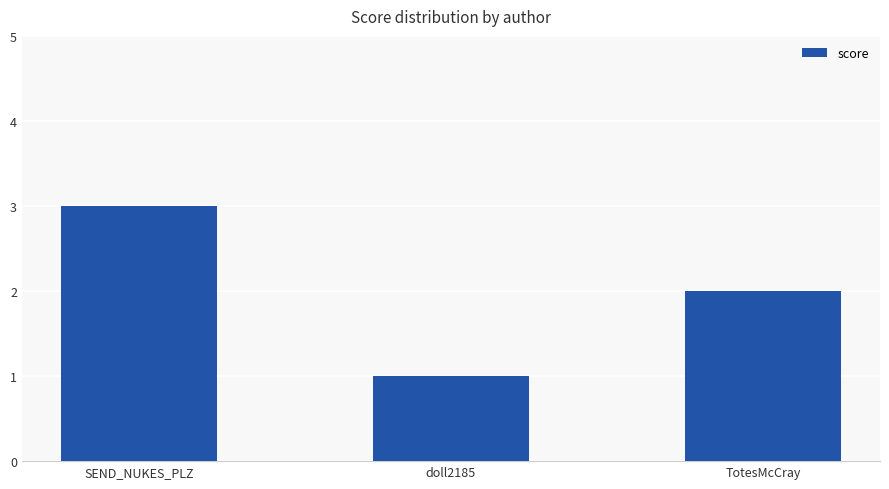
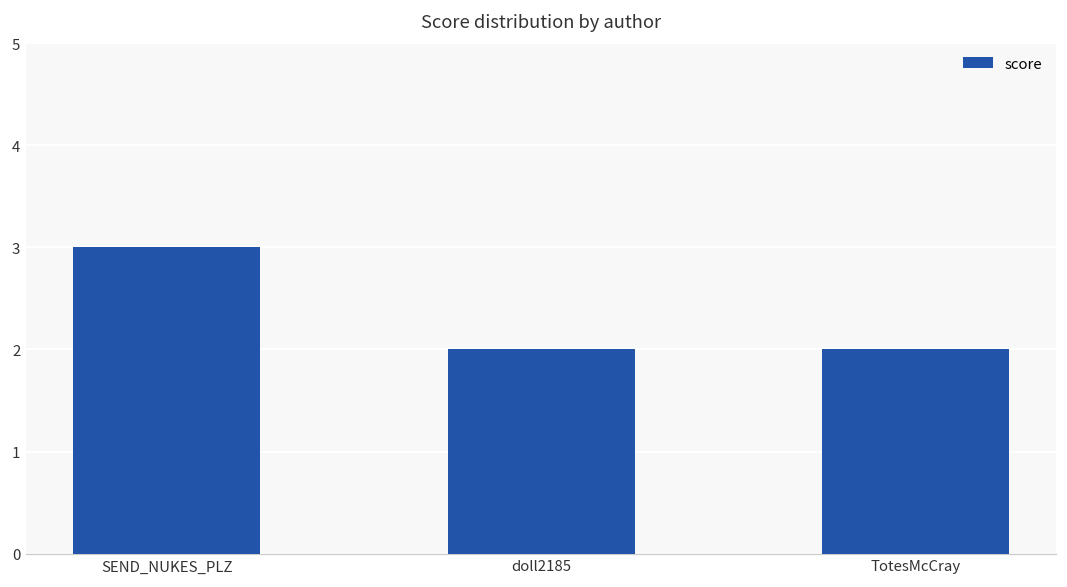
doll2185: 1 -> 2
